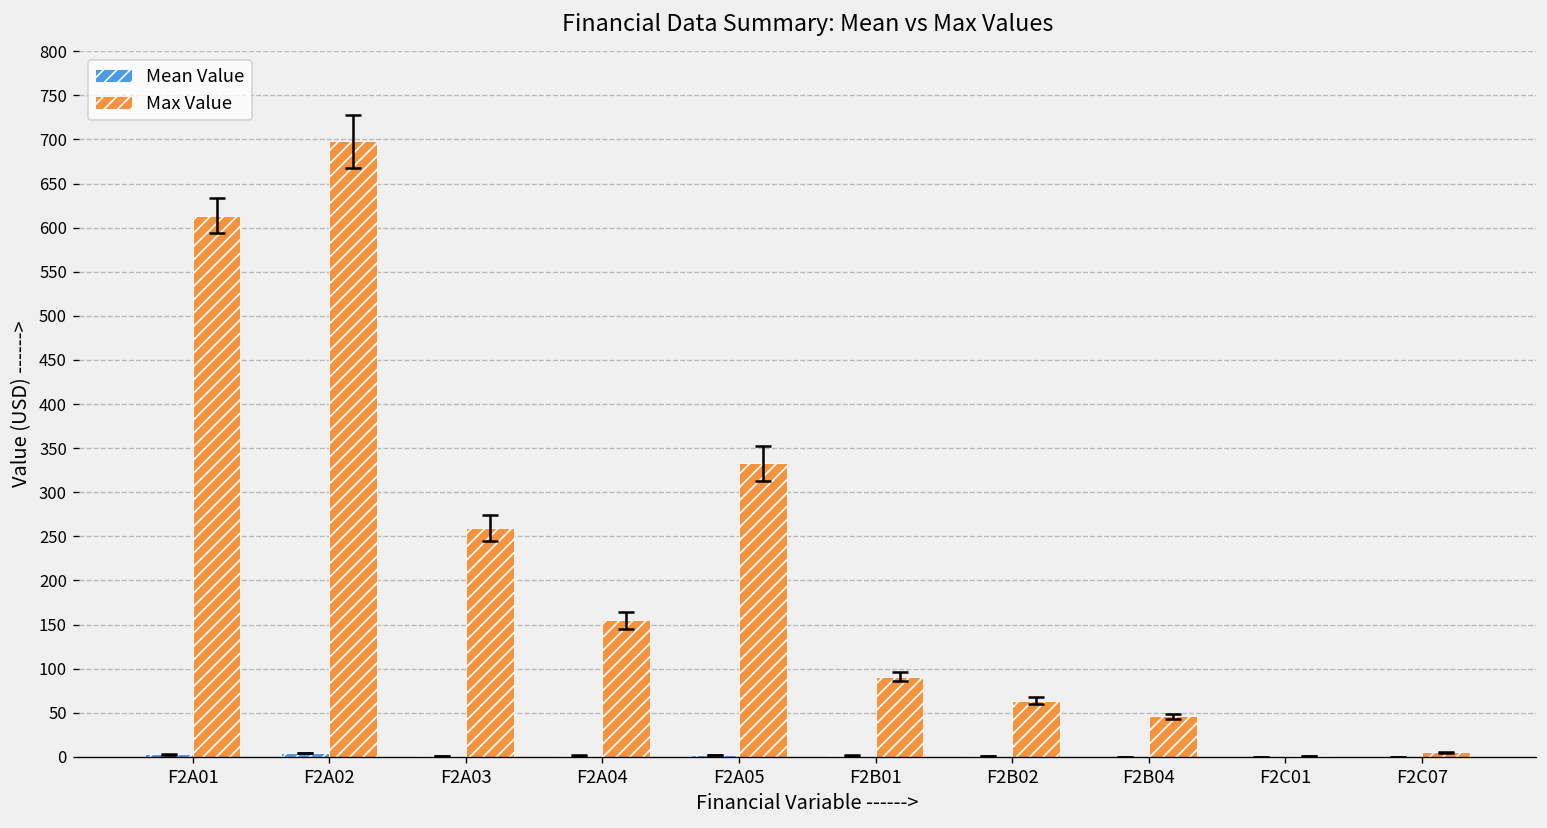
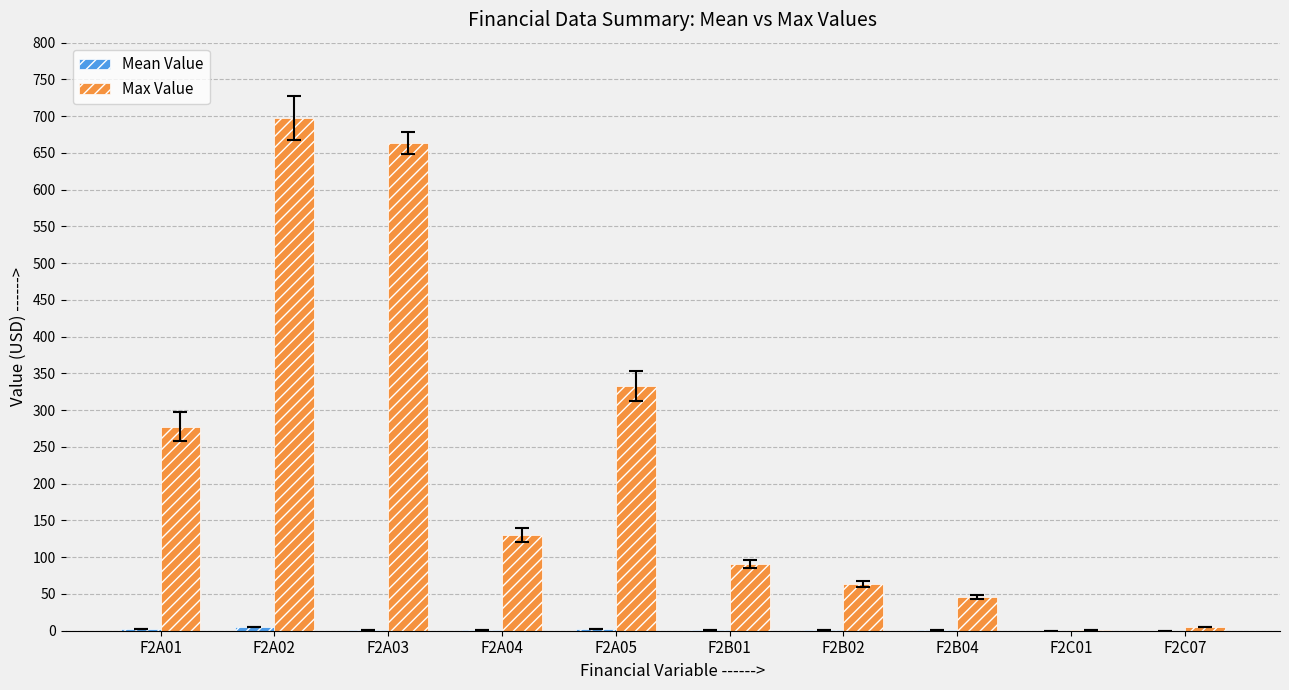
Max Value, F2A01: 610 -> 280
Max Value, F2A03: 260 -> 660
Max Value, F2A04: 150 -> 130
